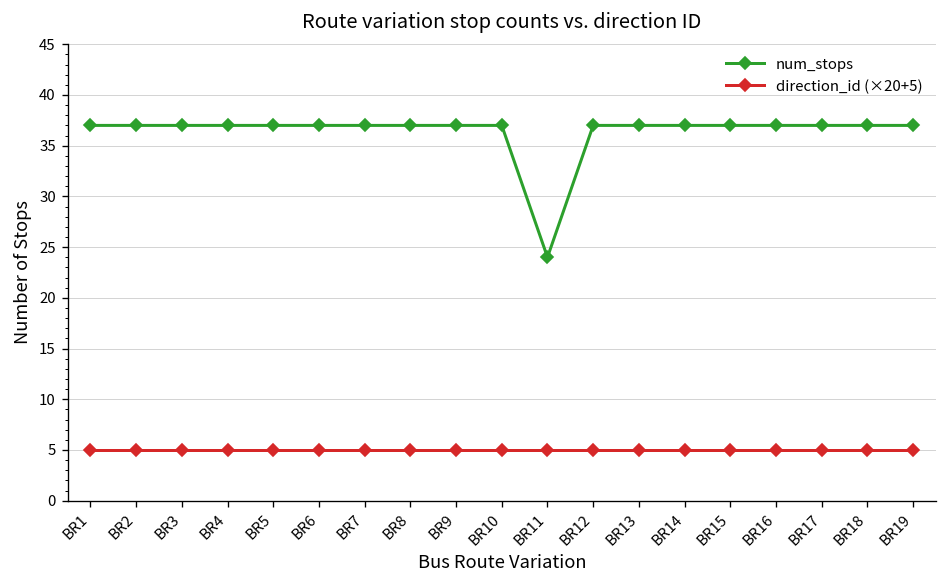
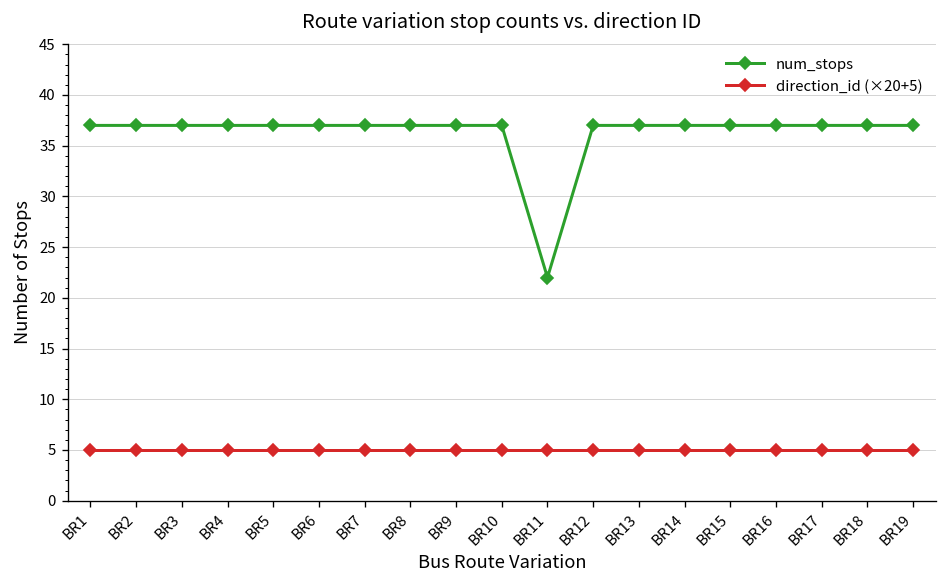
num_stops, BR11: 24 -> 22
